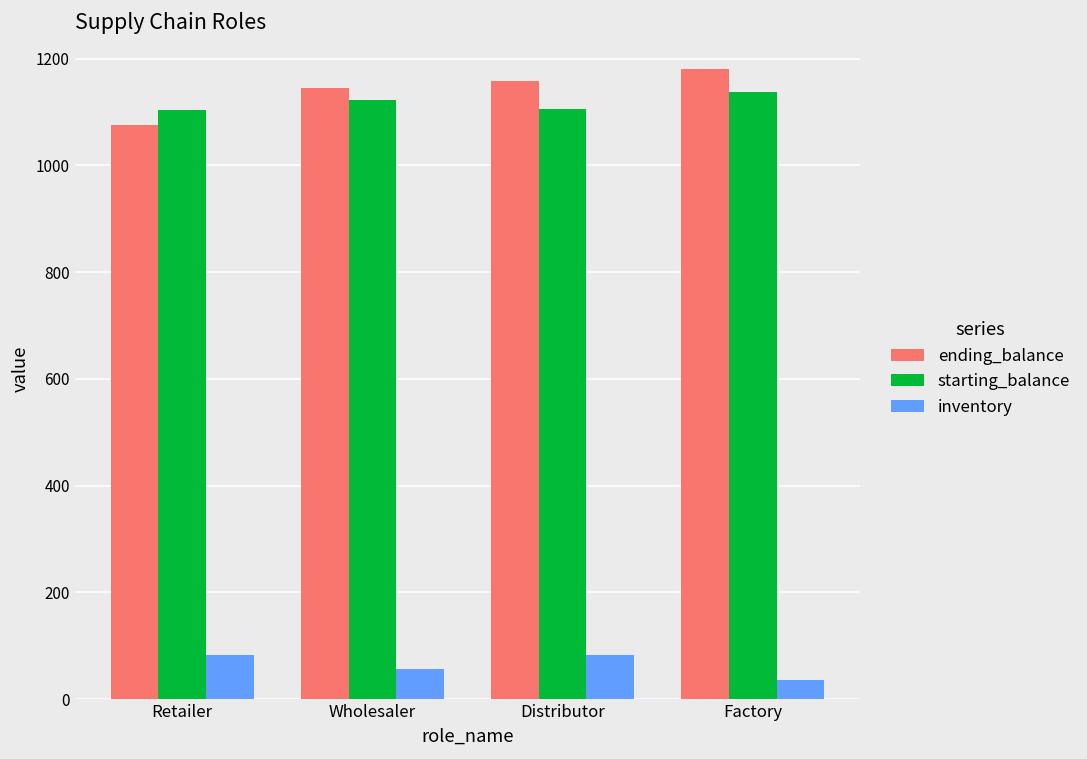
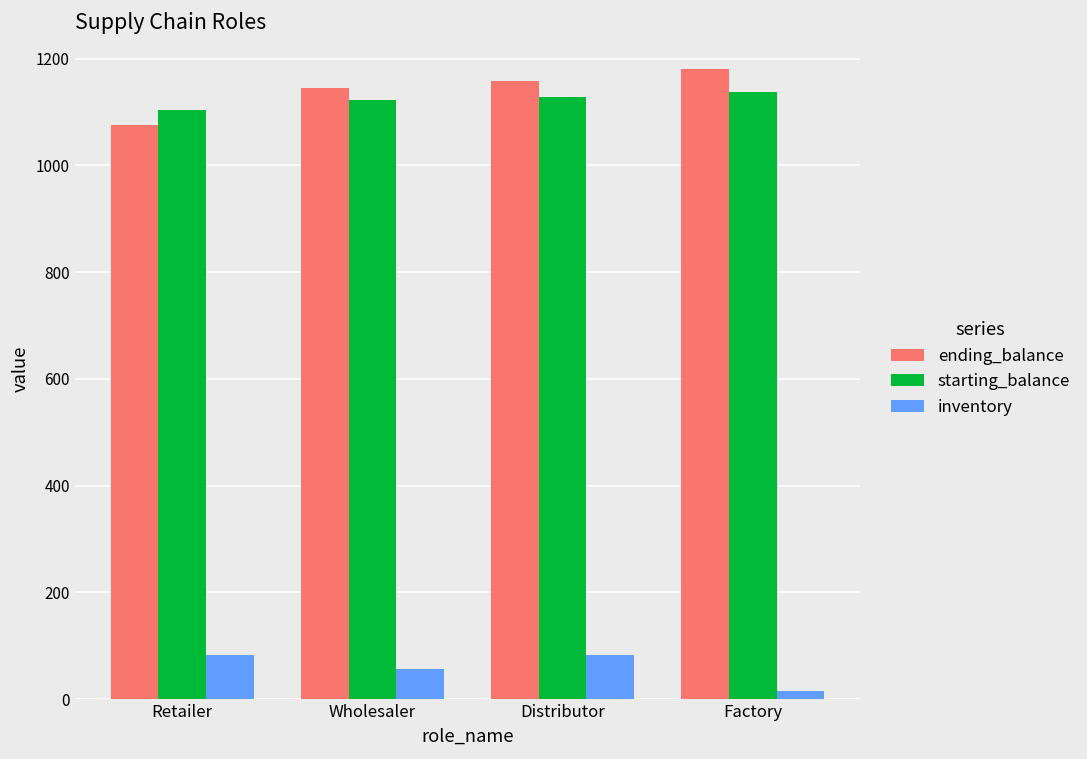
starting_balance, Distributor: 1110 -> 1130
inventory, Factory: 40 -> 20
